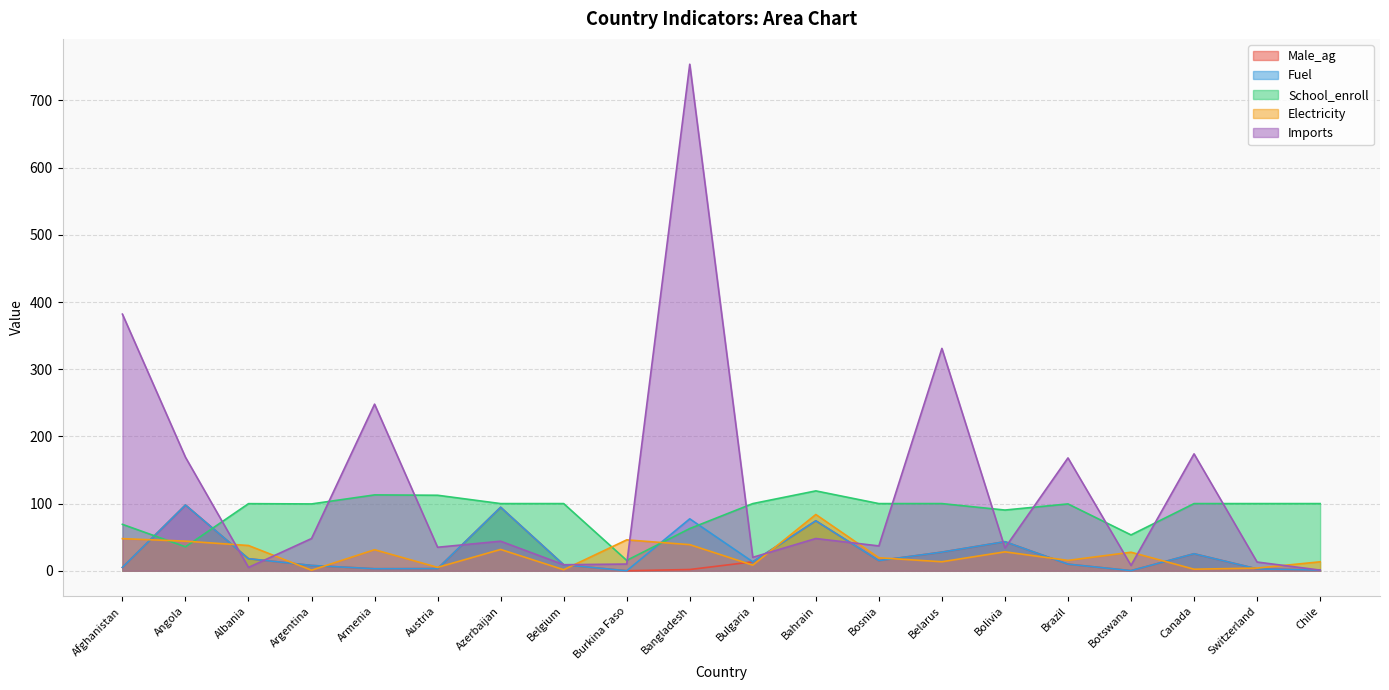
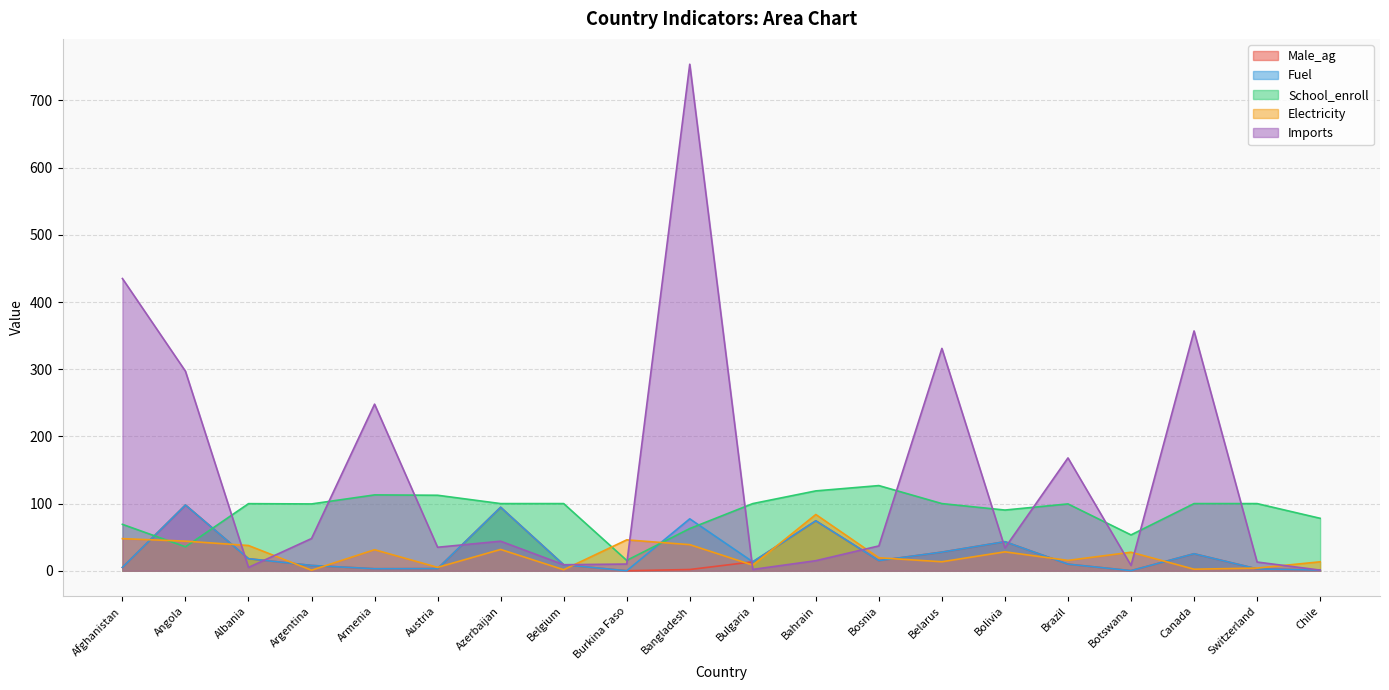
Imports, Afghanistan: 380 -> 440
Imports, Angola: 170 -> 300
Imports, Bulgaria: 20 -> 0
Imports, Bahrain: 50 -> 20
School_enroll, Bosnia: 100 -> 130
Imports, Canada: 170 -> 360
School_enroll, Chile: 100 -> 80
